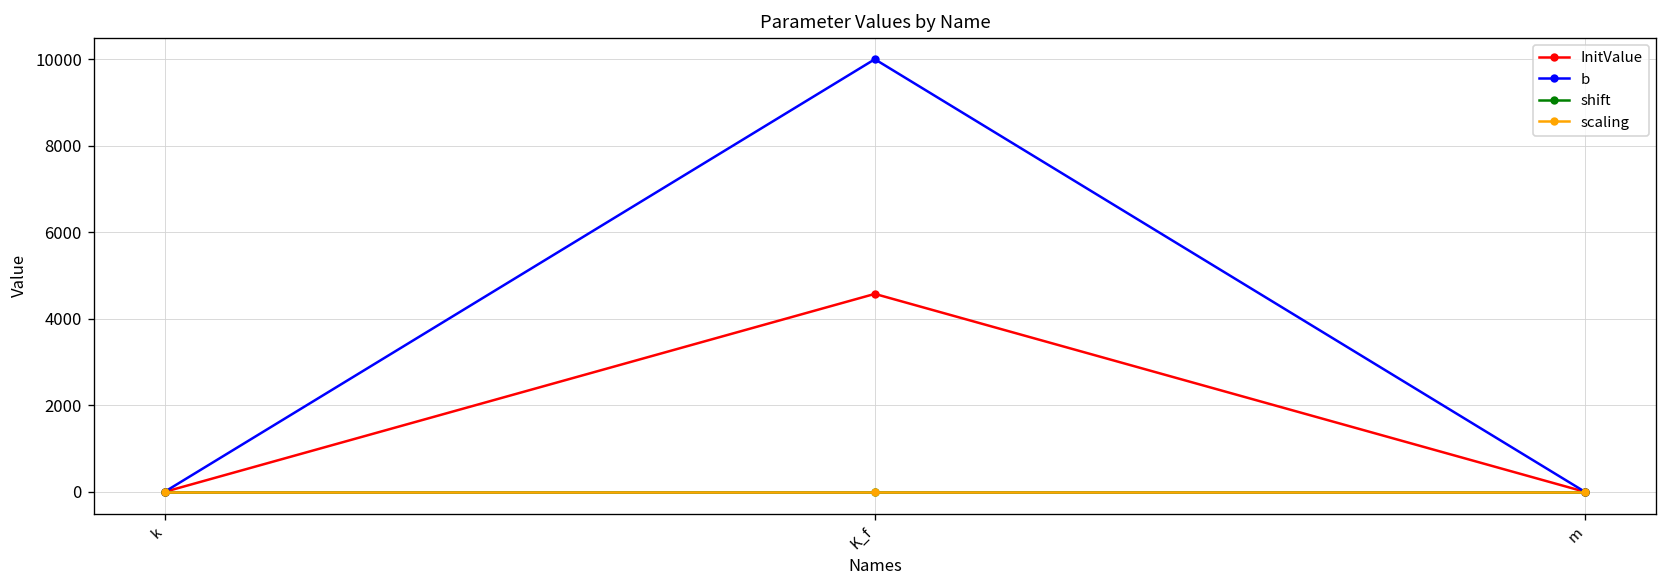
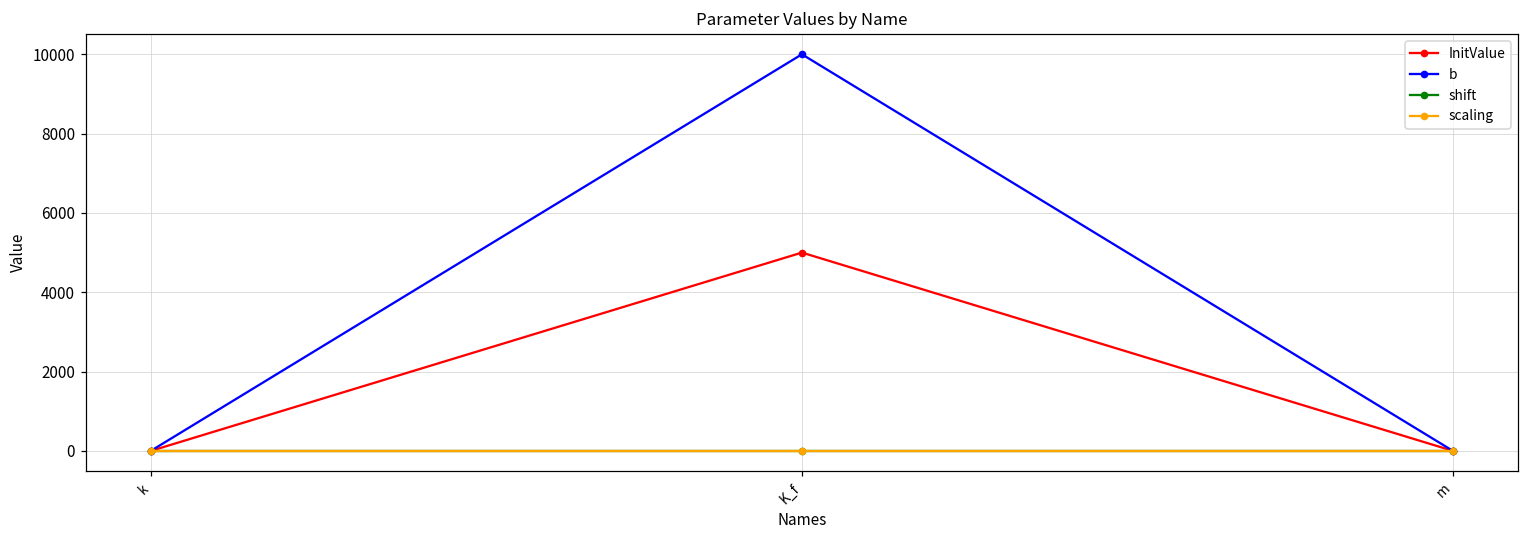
InitValue, K_f: 4600 -> 5000
